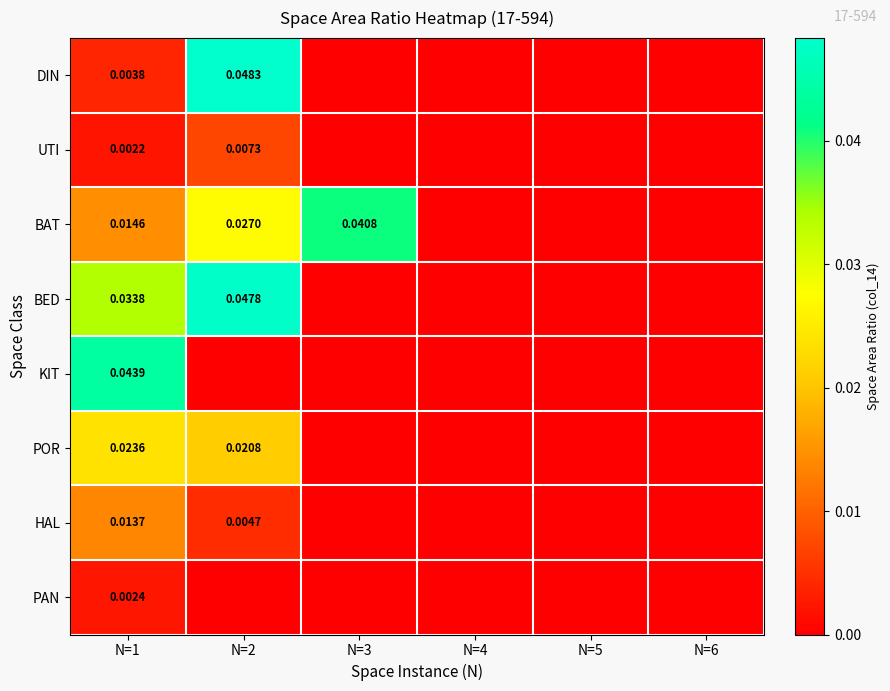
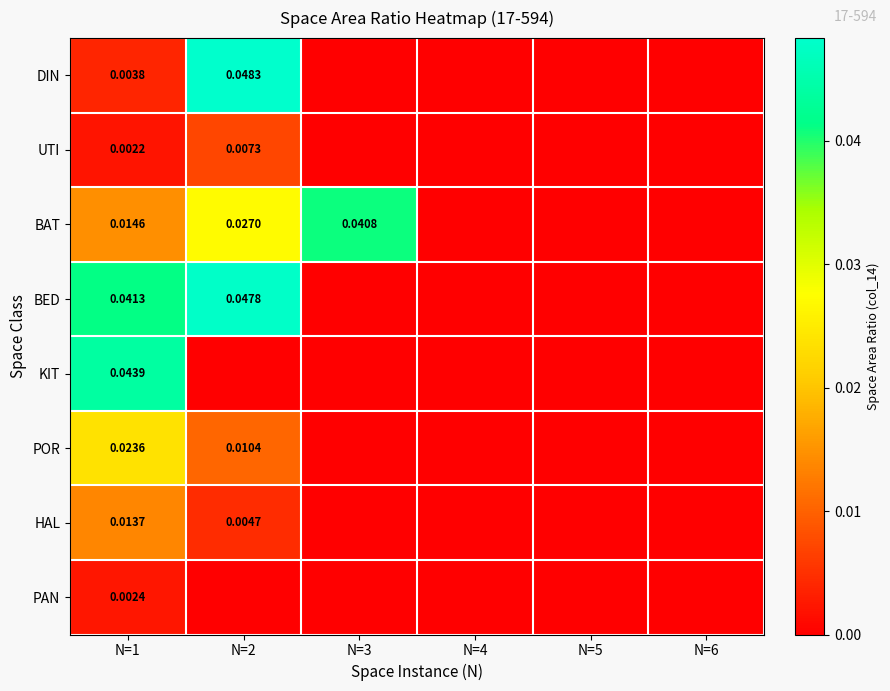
BED, N=1: 0.0338 -> 0.0413
POR, N=2: 0.0208 -> 0.0104
